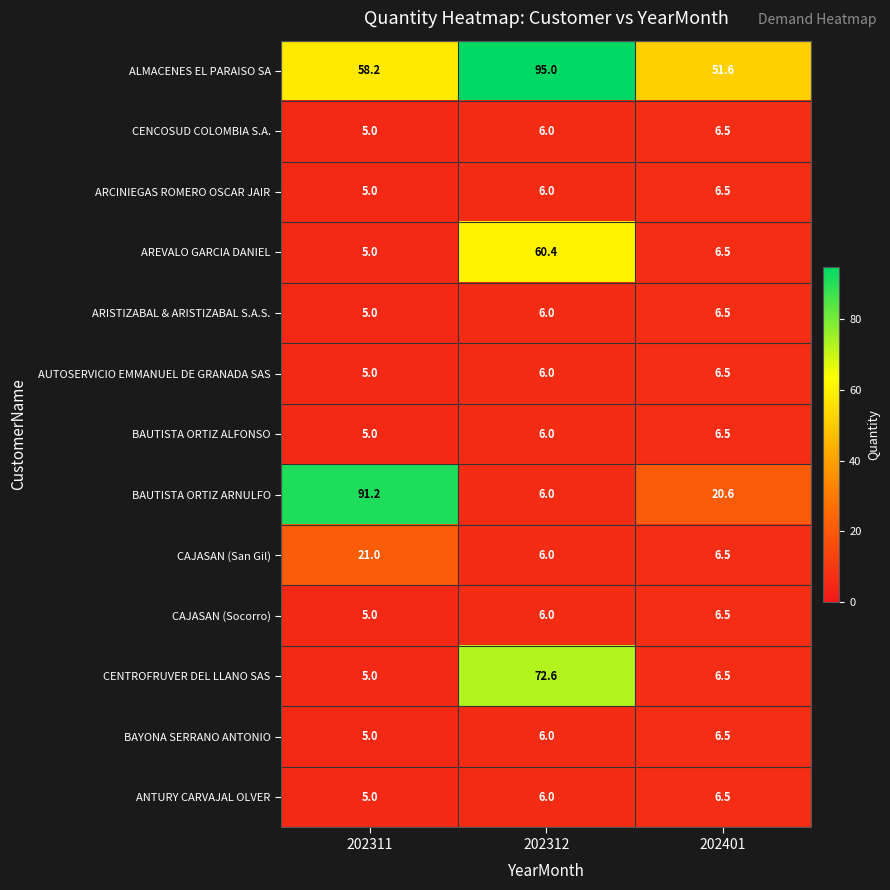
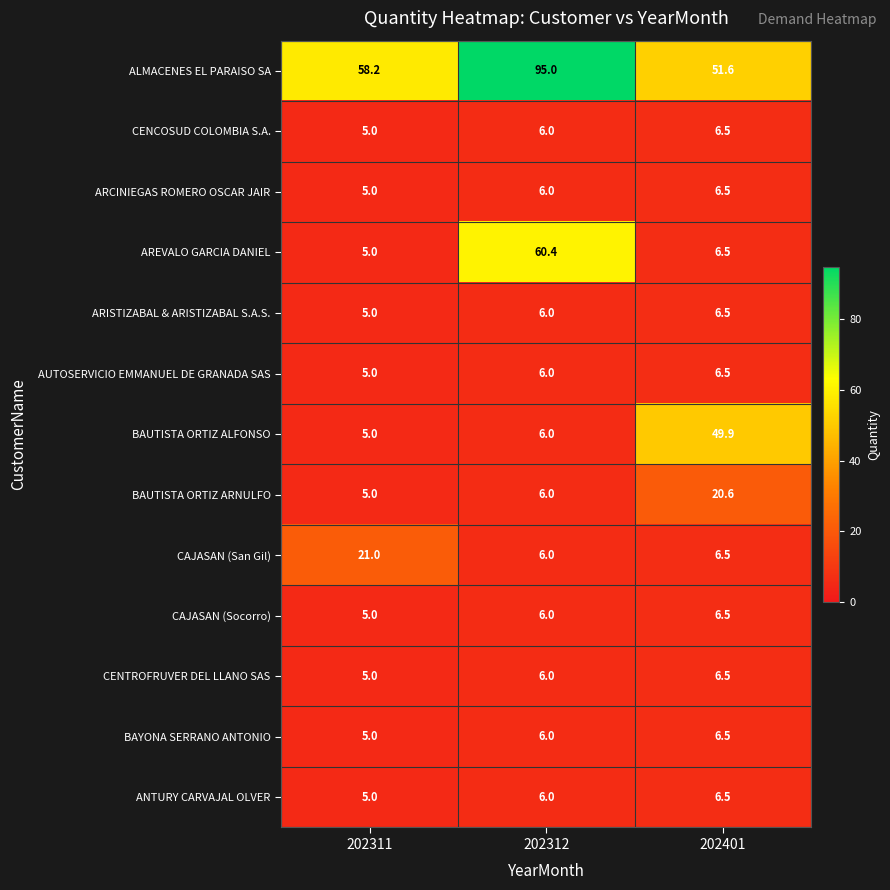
BAUTISTA ORTIZ ALFONSO, 202401: 6.5 -> 49.9
BAUTISTA ORTIZ ARNULFO, 202311: 91.2 -> 5.0
CENTROFRUVER DEL LLANO SAS, 202312: 72.6 -> 6.0
